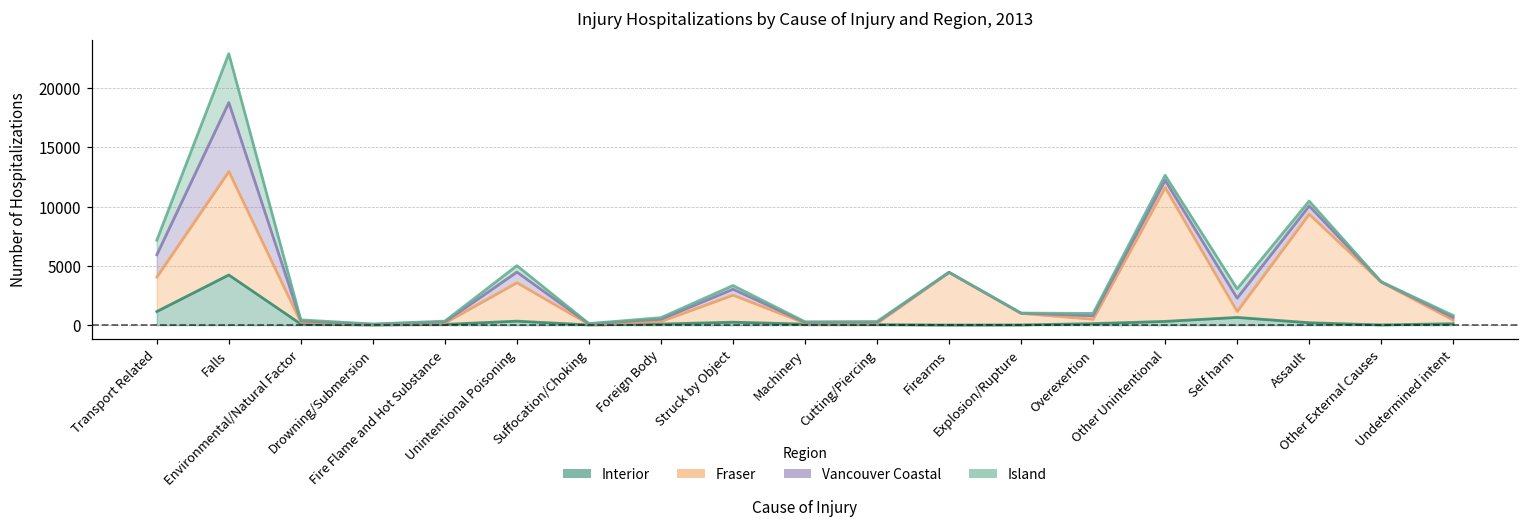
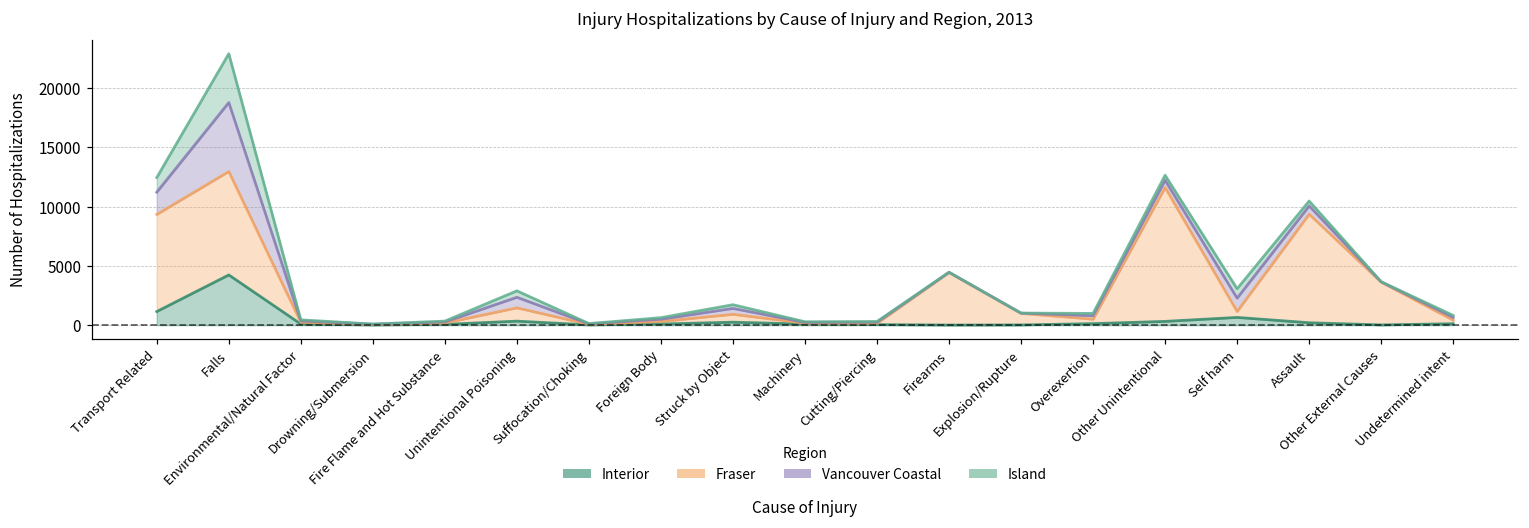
Fraser, Transport Related: 2900 -> 8200
Fraser, Unintentional Poisoning: 3300 -> 1100
Fraser, Struck by Object: 2300 -> 700
